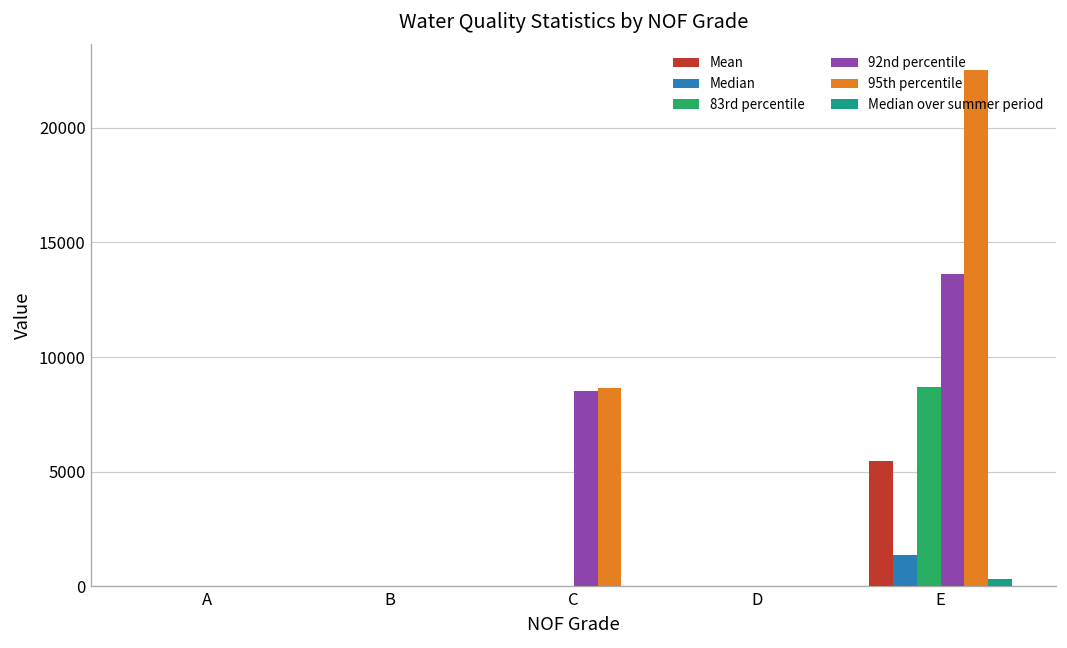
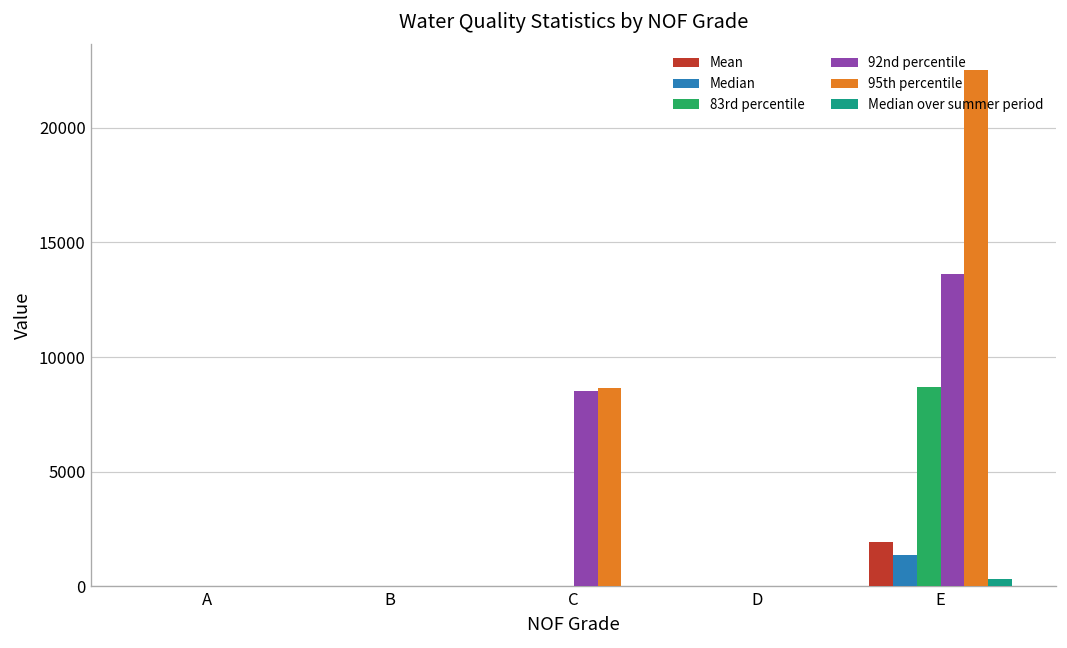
Mean, E: 5400 -> 1900
